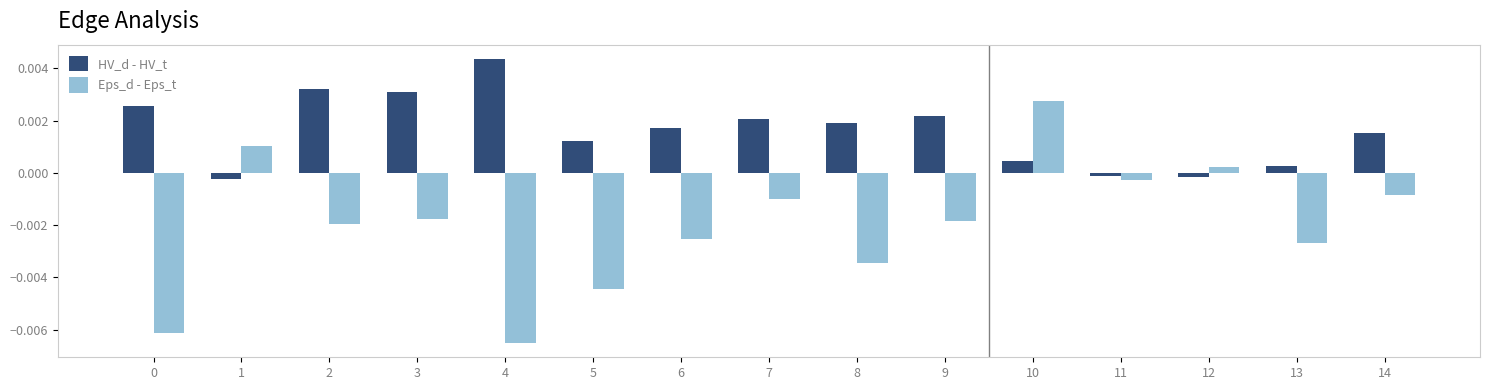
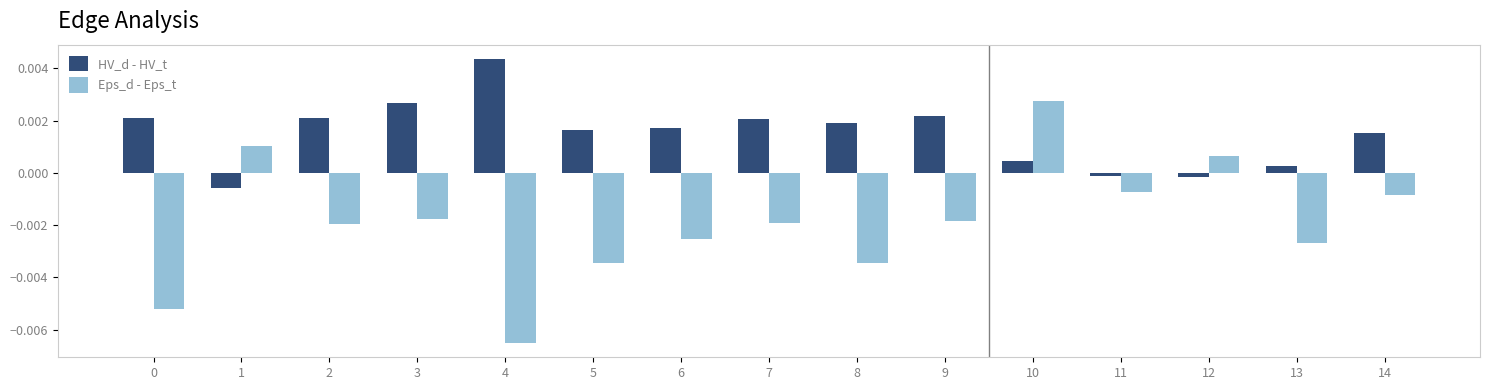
HV_d - HV_t, 0: 0.0025 -> 0.0021
Eps_d - Eps_t, 0: -0.0061 -> -0.0052
HV_d - HV_t, 1: -0.0002 -> -0.0006
HV_d - HV_t, 2: 0.0032 -> 0.0021
HV_d - HV_t, 3: 0.0031 -> 0.0027
HV_d - HV_t, 5: 0.0012 -> 0.0016
Eps_d - Eps_t, 5: -0.0044 -> -0.0034
Eps_d - Eps_t, 7: -0.0010 -> -0.0019
Eps_d - Eps_t, 11: -0.0003 -> -0.0007
Eps_d - Eps_t, 12: 0.0002 -> 0.0007
